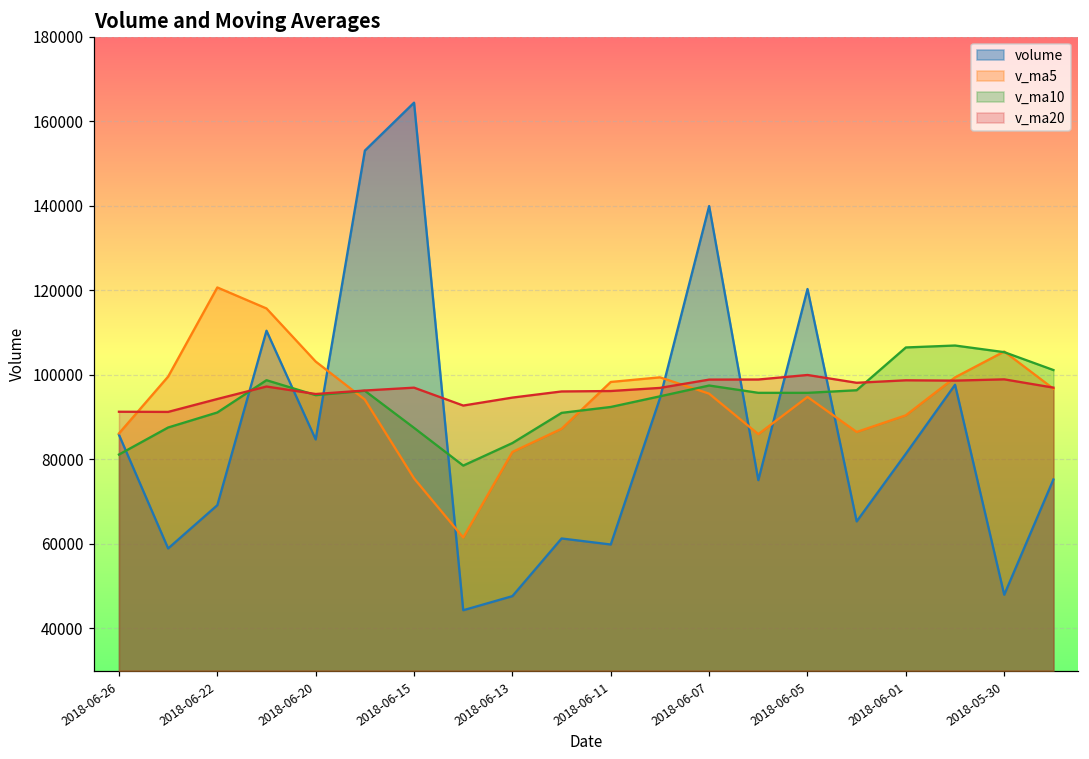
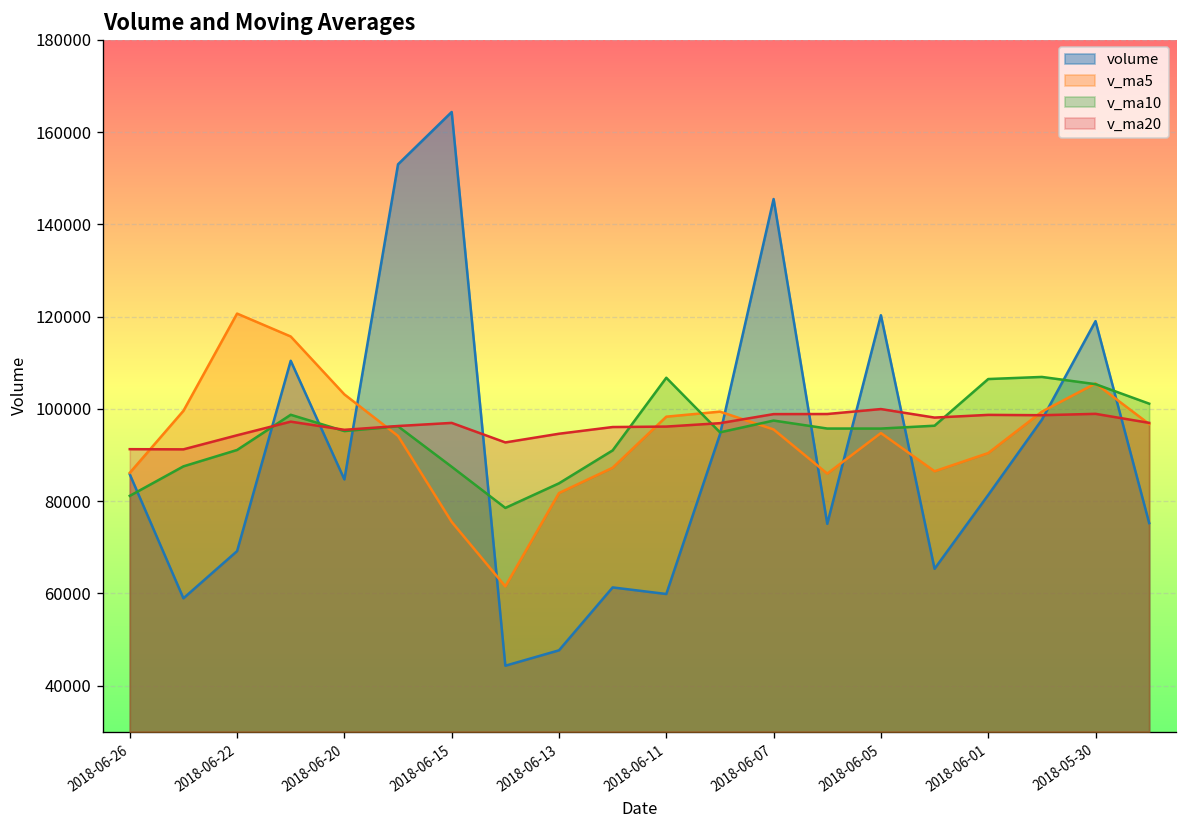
v_ma10, 2018-06-11: 92000 -> 107000
volume, 2018-06-07: 140000 -> 146000
volume, 2018-05-30: 48000 -> 119000
